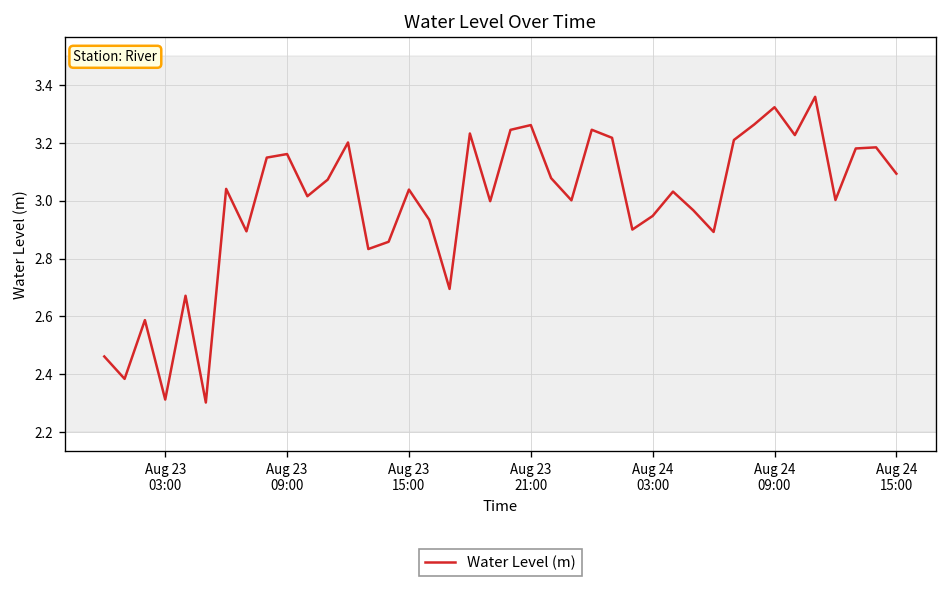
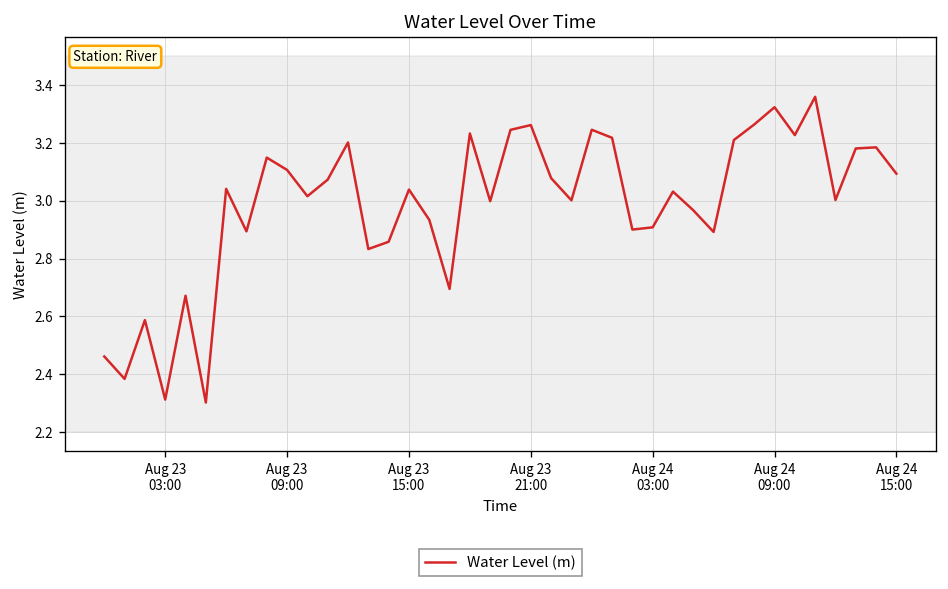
Aug 23 09:00: 3.16 -> 3.11
Aug 24 03:00: 2.95 -> 2.91
